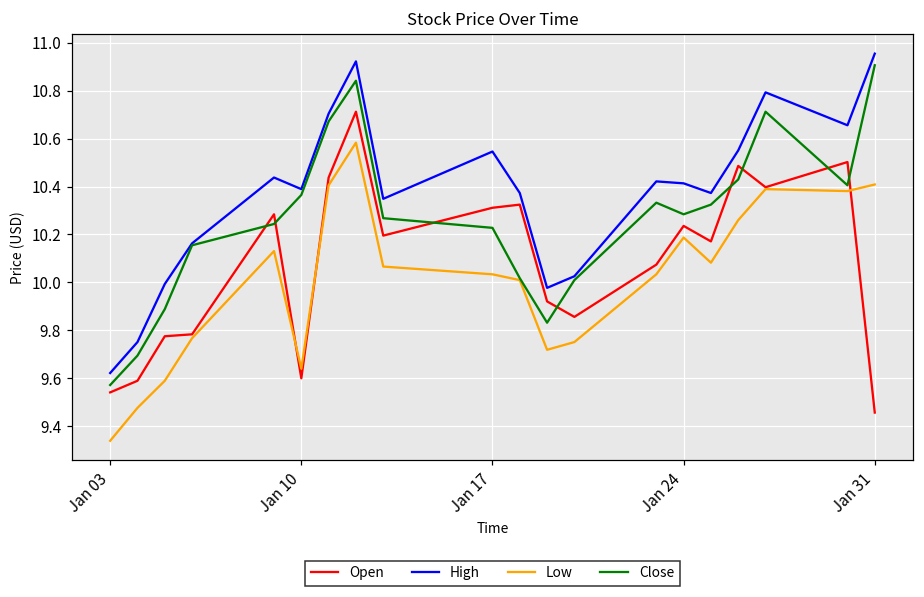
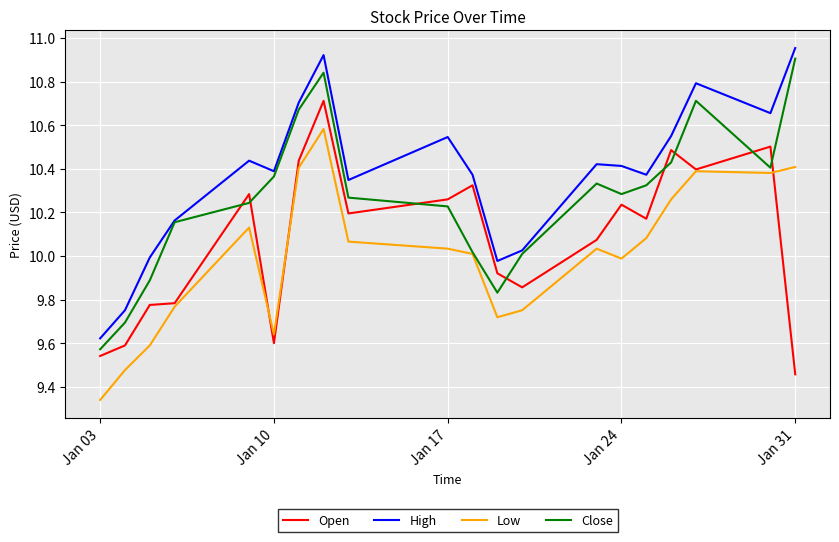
Open, Jan 17: 10.31 -> 10.26
Low, Jan 24: 10.19 -> 9.99
